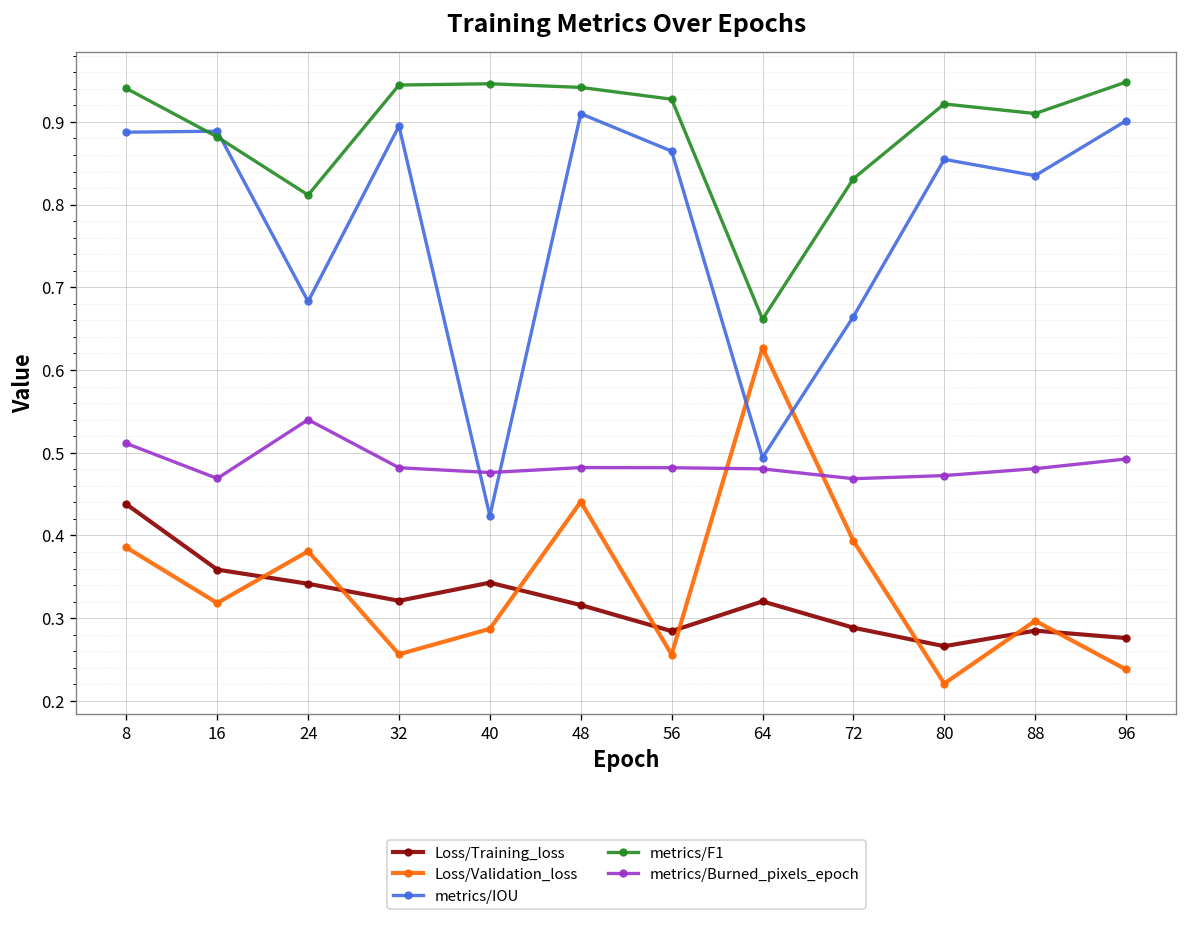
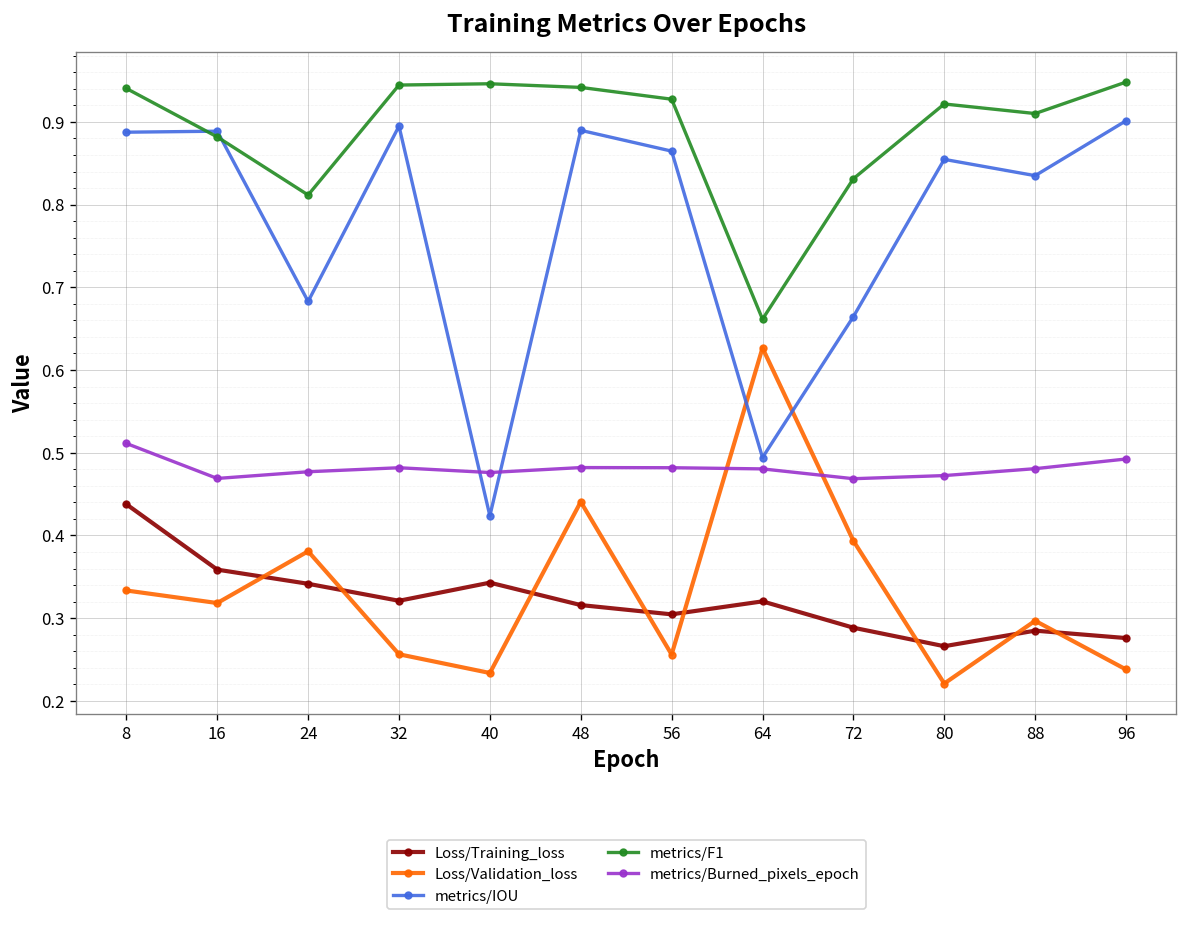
Loss/Validation_loss, 8: 0.39 -> 0.33
metrics/Burned_pixels_epoch, 24: 0.54 -> 0.48
Loss/Validation_loss, 40: 0.29 -> 0.23
metrics/IOU, 48: 0.91 -> 0.89
Loss/Training_loss, 56: 0.28 -> 0.30
